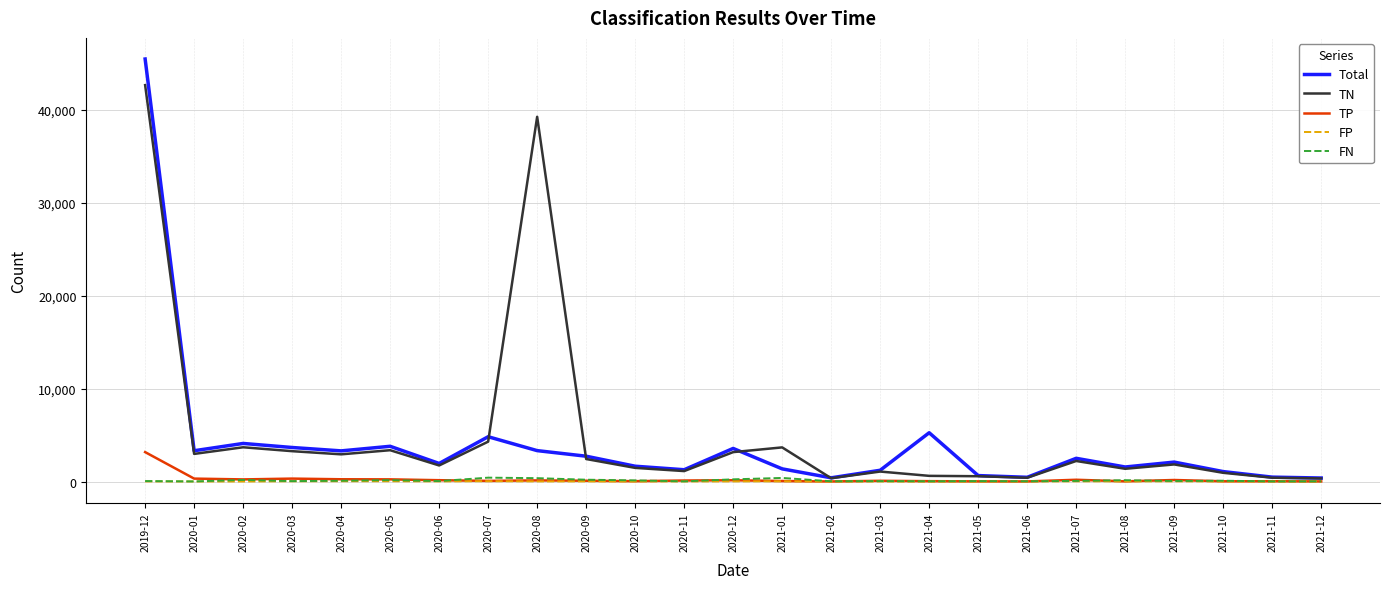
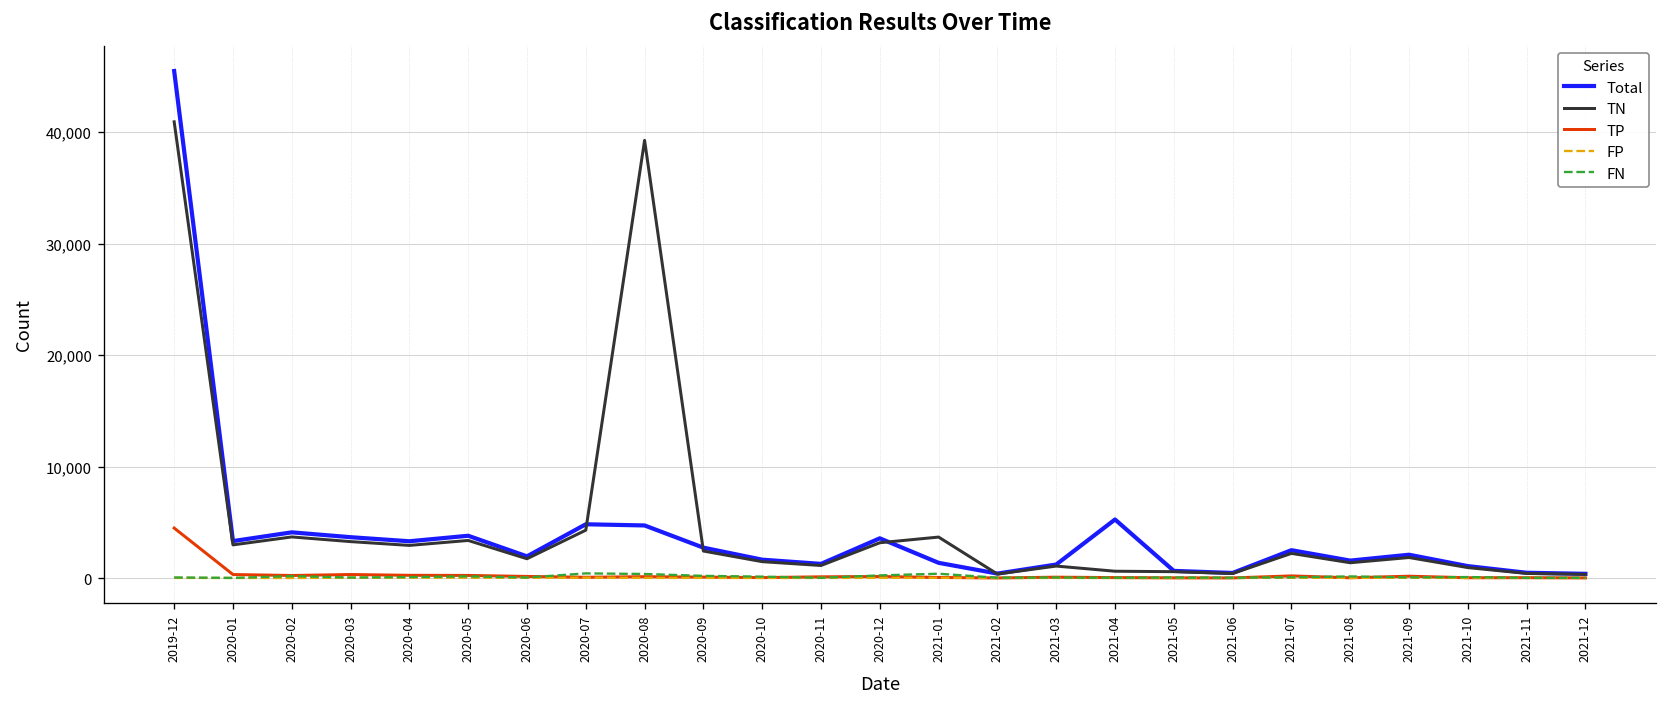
TN, 2019-12: 43,000 -> 41,000
TP, 2019-12: 3,000 -> 4,000
Total, 2020-08: 3,000 -> 5,000
